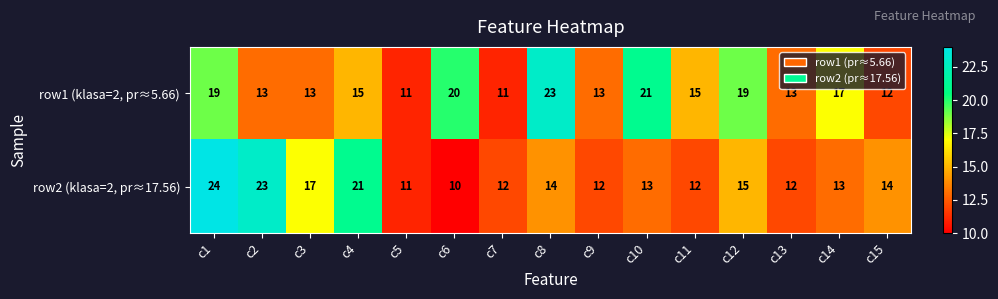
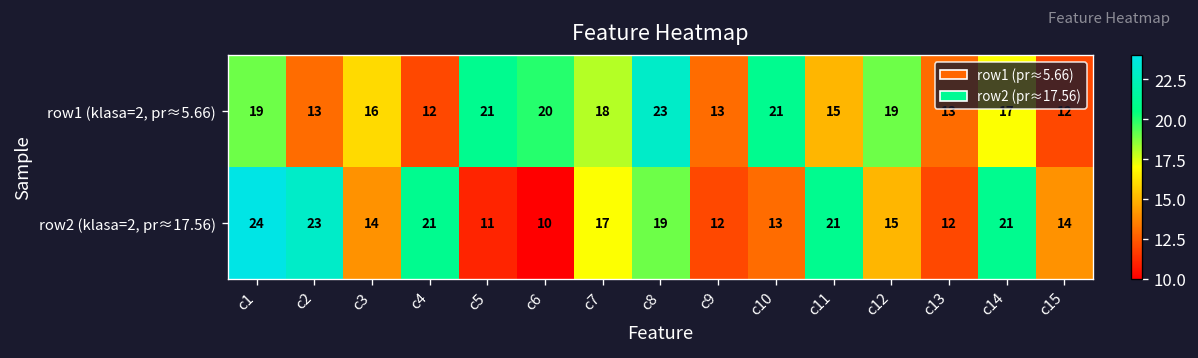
row1 (klasa=2, pr≈5.66), c3: 13 -> 16
row1 (klasa=2, pr≈5.66), c4: 15 -> 12
row1 (klasa=2, pr≈5.66), c5: 11 -> 21
row1 (klasa=2, pr≈5.66), c7: 11 -> 18
row2 (klasa=2, pr≈17.56), c3: 17 -> 14
row2 (klasa=2, pr≈17.56), c7: 12 -> 17
row2 (klasa=2, pr≈17.56), c8: 14 -> 19
row2 (klasa=2, pr≈17.56), c11: 12 -> 21
row2 (klasa=2, pr≈17.56), c14: 13 -> 21
